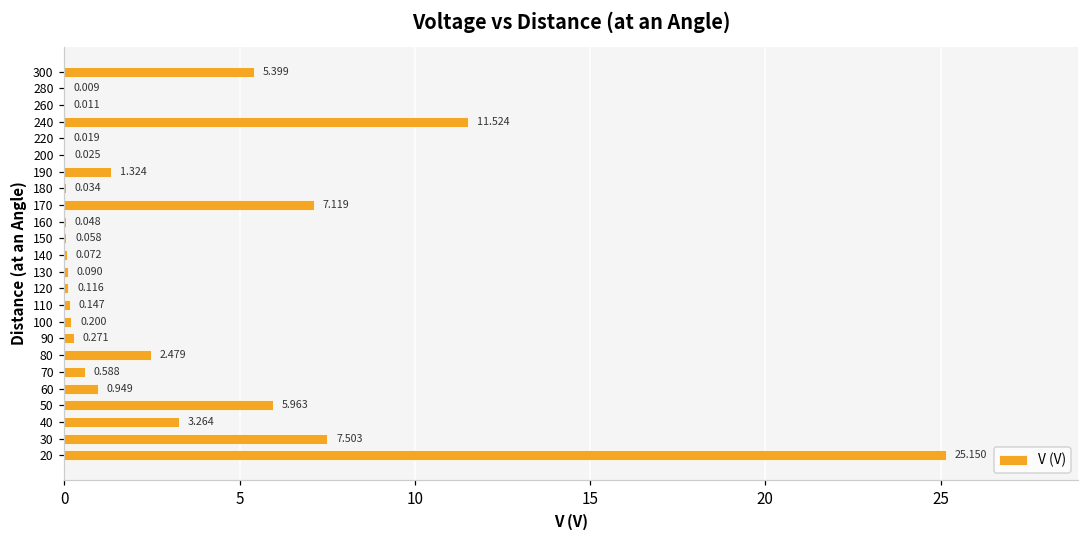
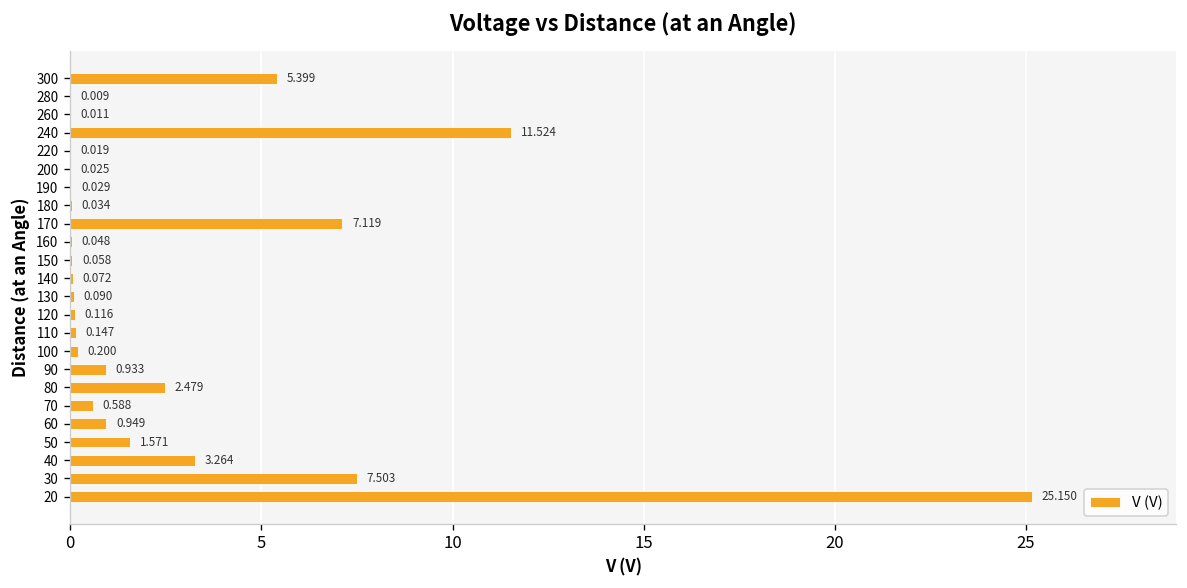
190: 1.324 -> 0.029
90: 0.271 -> 0.933
50: 5.963 -> 1.571
